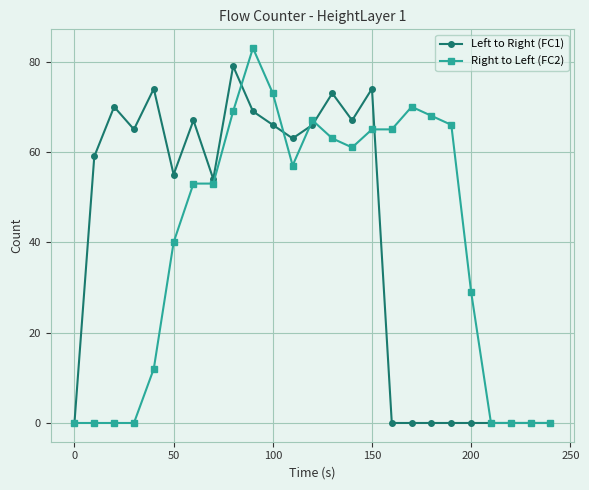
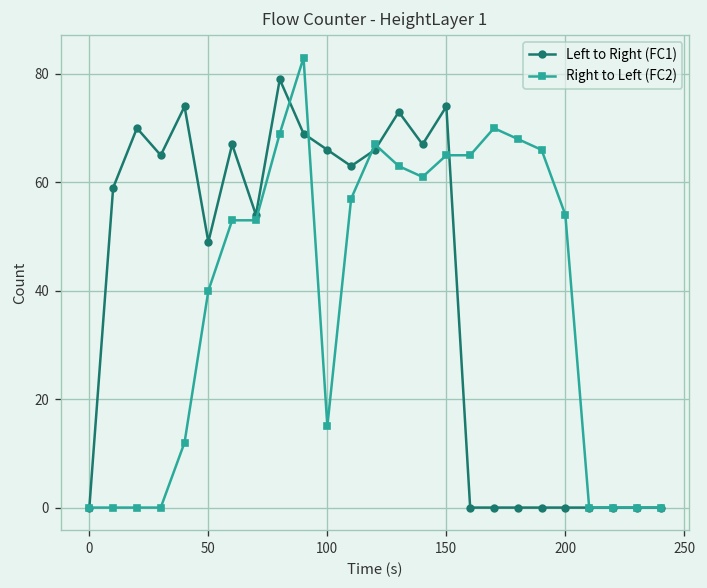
Left to Right (FC1), 50: 55 -> 49
Right to Left (FC2), 100: 73 -> 15
Right to Left (FC2), 200: 29 -> 54
